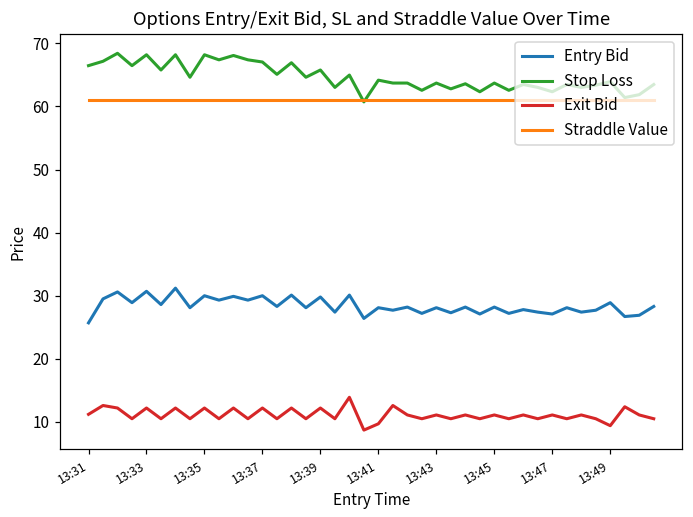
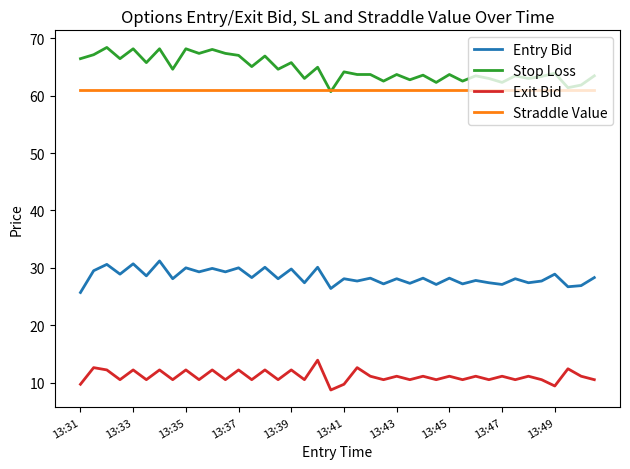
Exit Bid, 13:31: 11 -> 10
